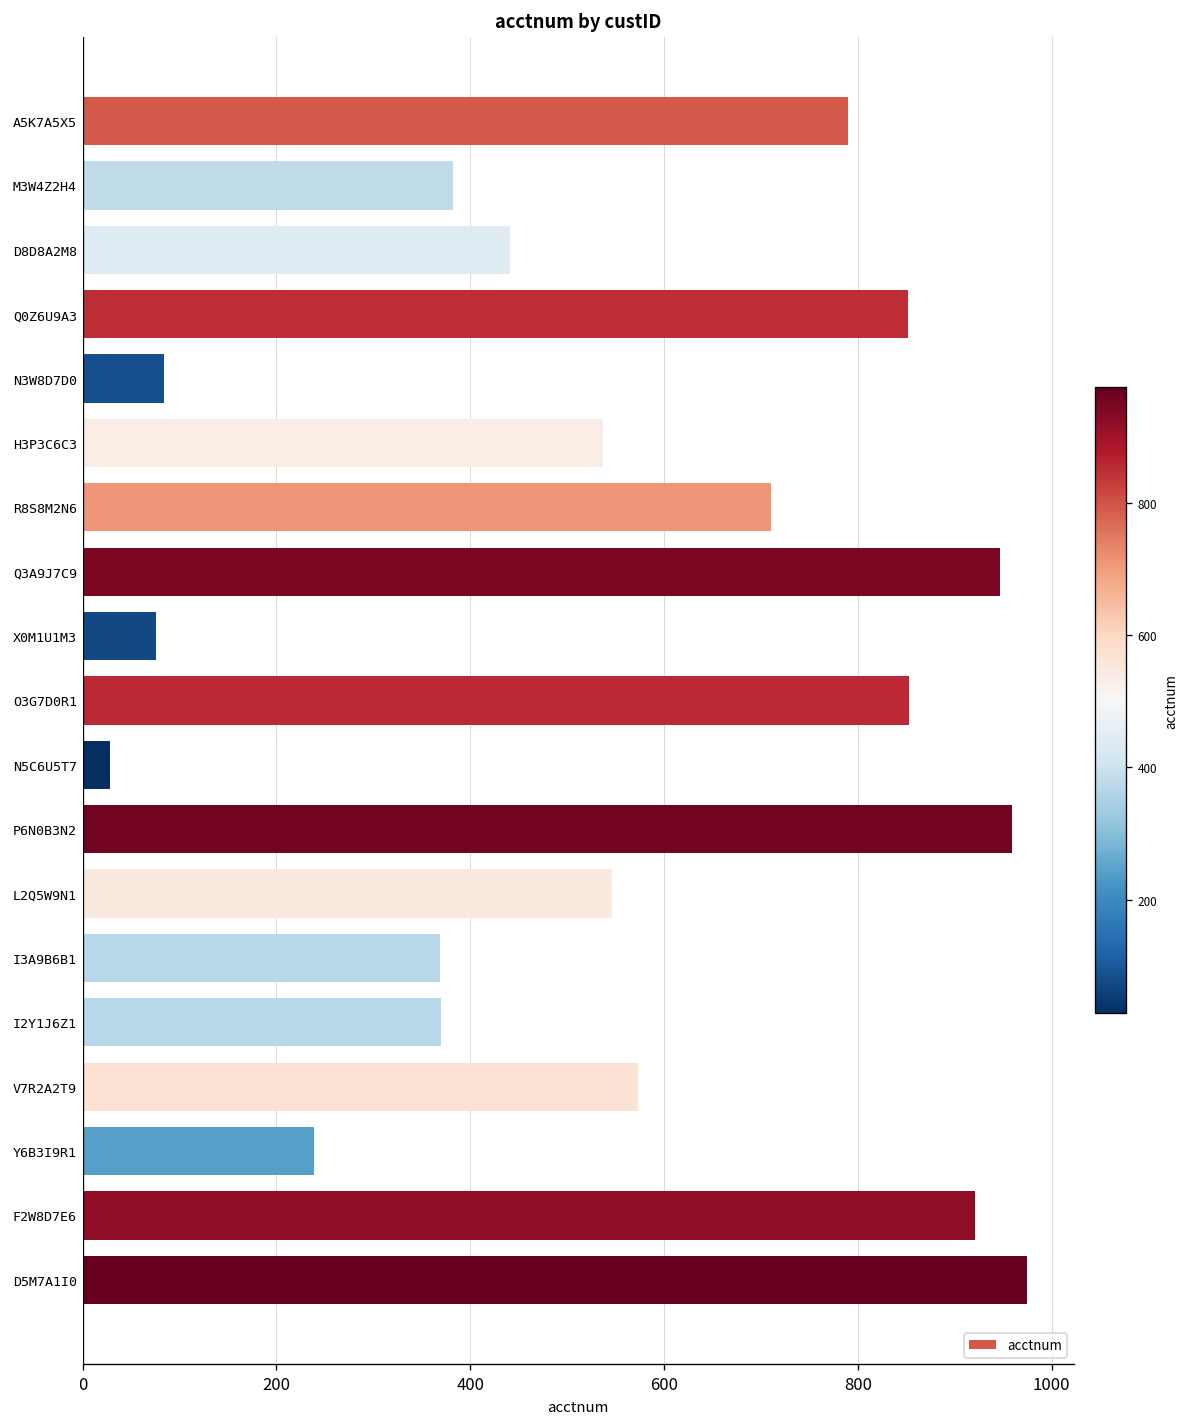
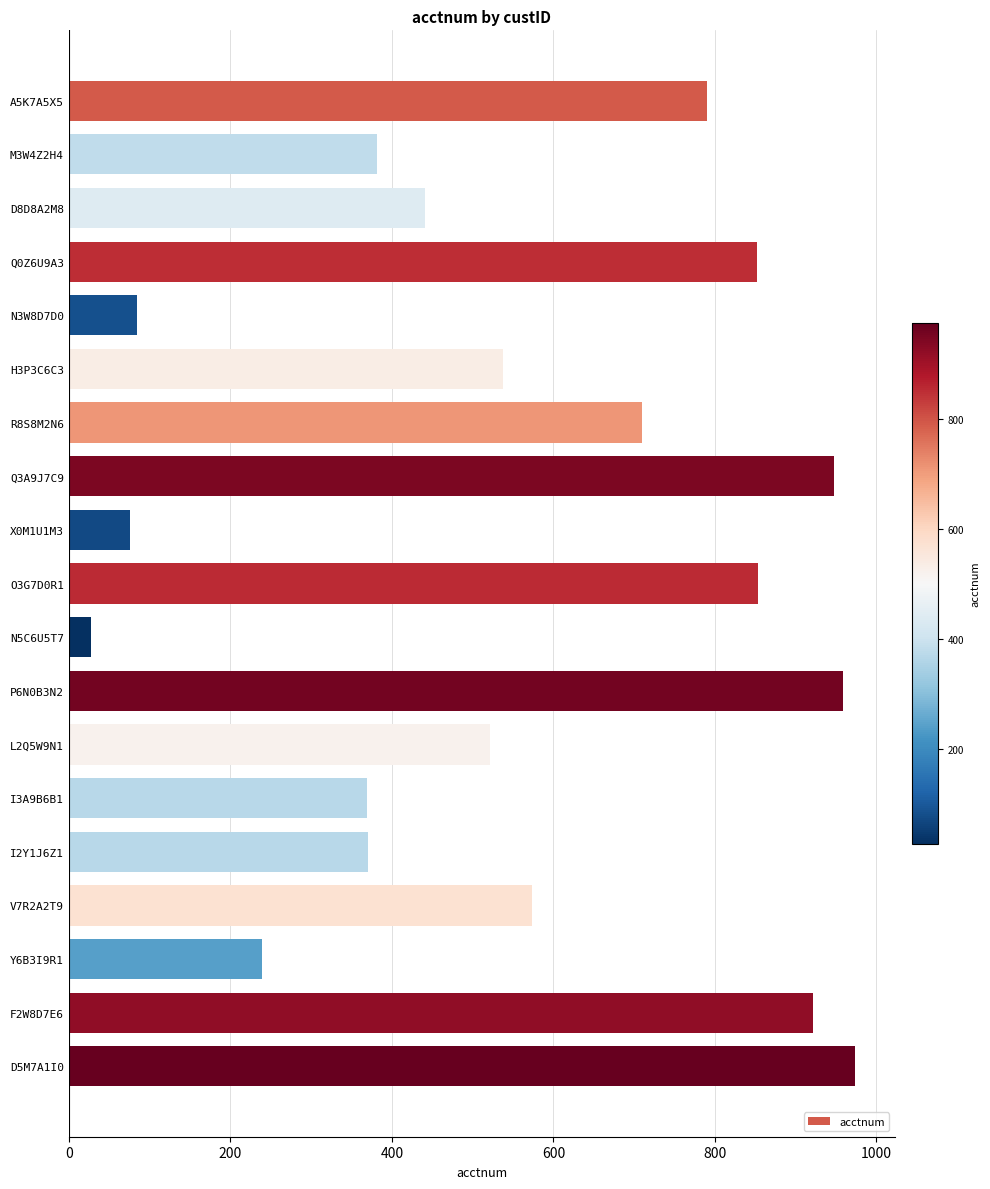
L2Q5W9N1: 550 -> 520
